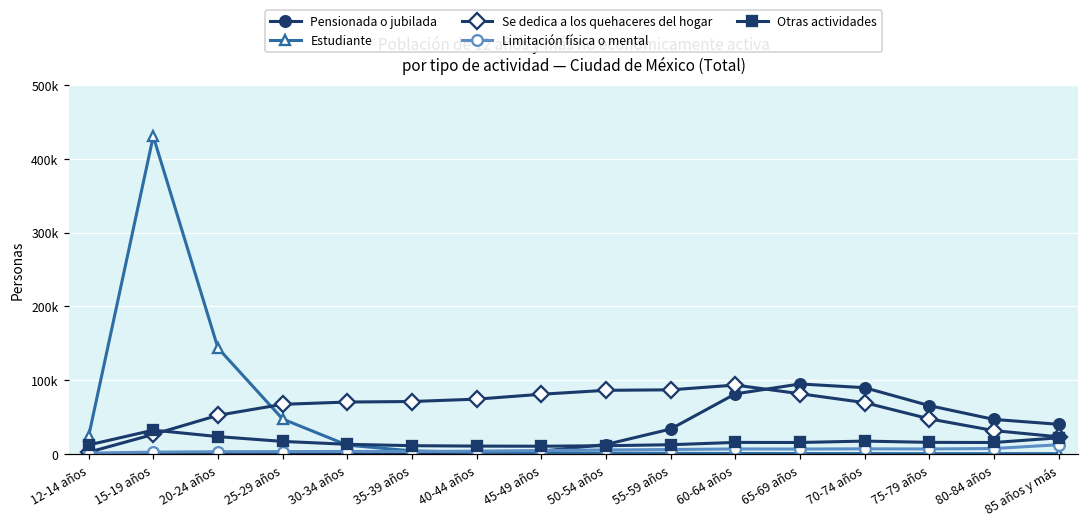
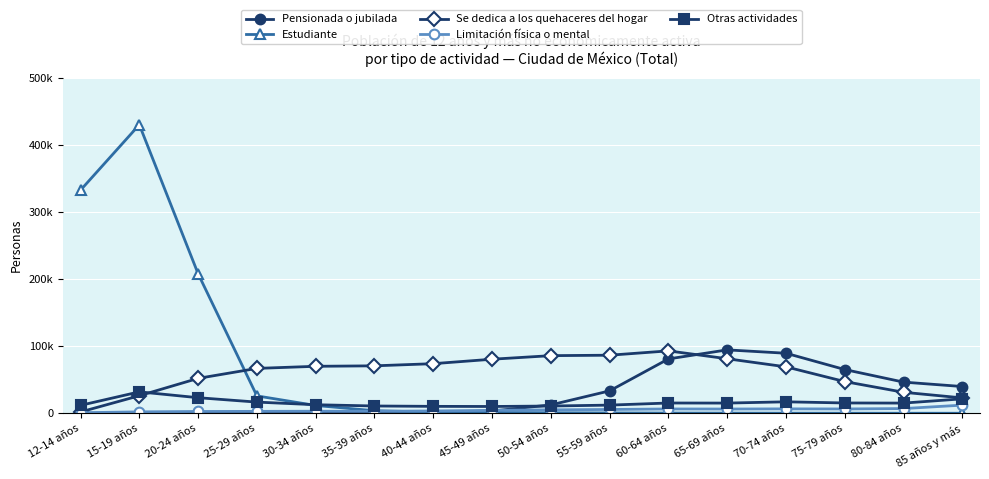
Estudiante, 12-14 años: 20000 -> 330000
Estudiante, 20-24 años: 140000 -> 210000
Estudiante, 25-29 años: 50000 -> 30000
